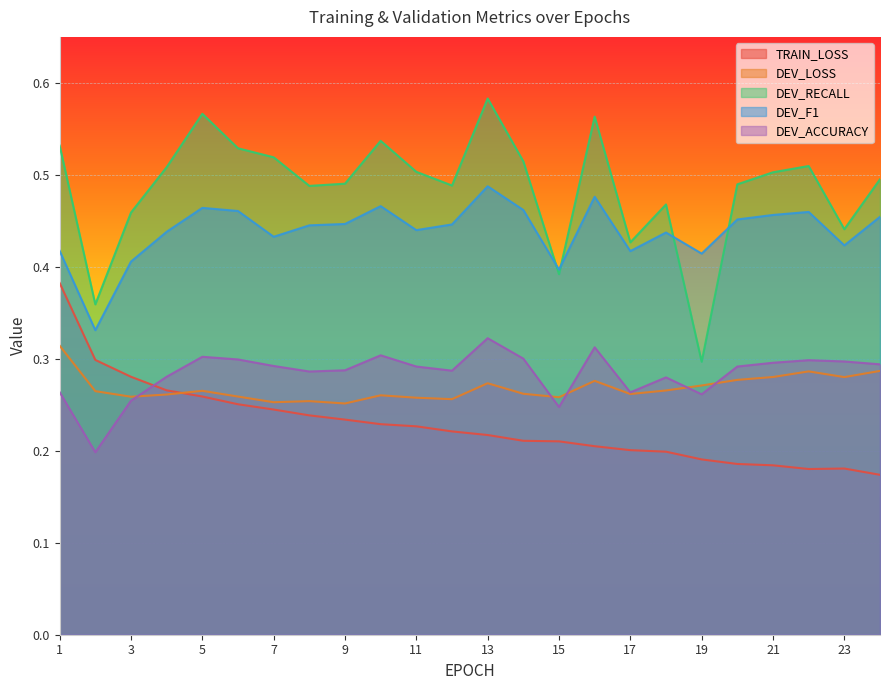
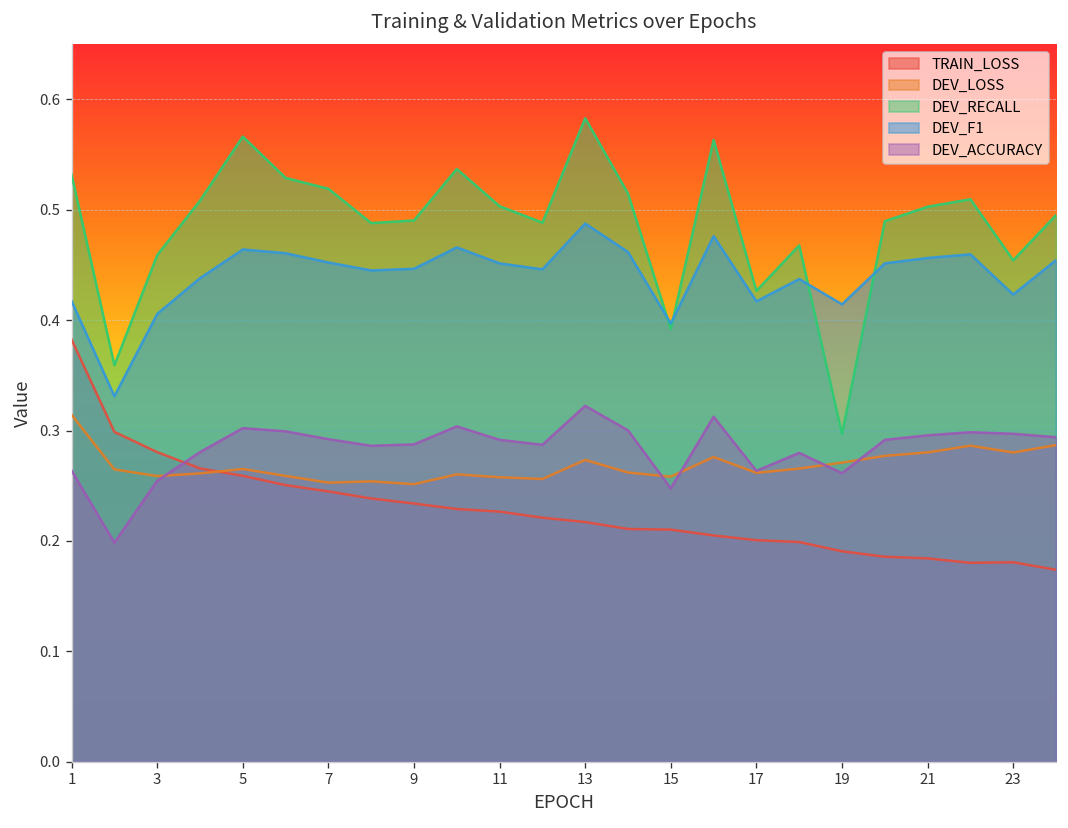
DEV_F1, 7: 0.43 -> 0.45
DEV_F1, 11: 0.44 -> 0.45
DEV_RECALL, 23: 0.44 -> 0.45
